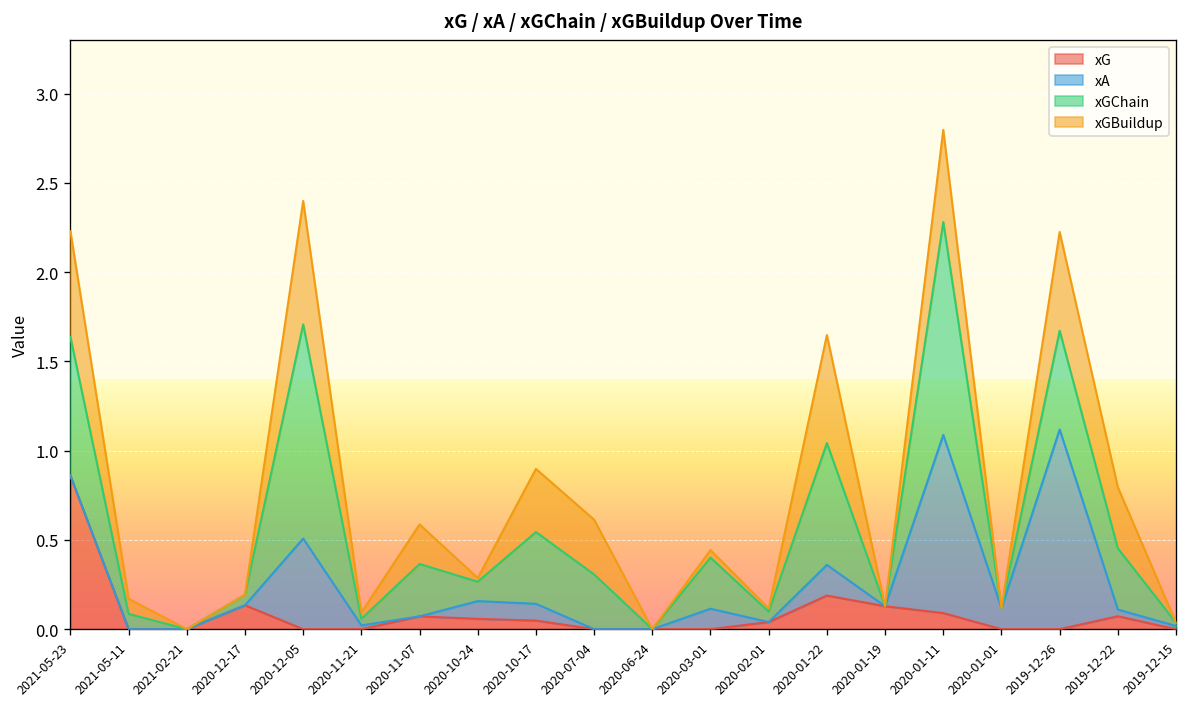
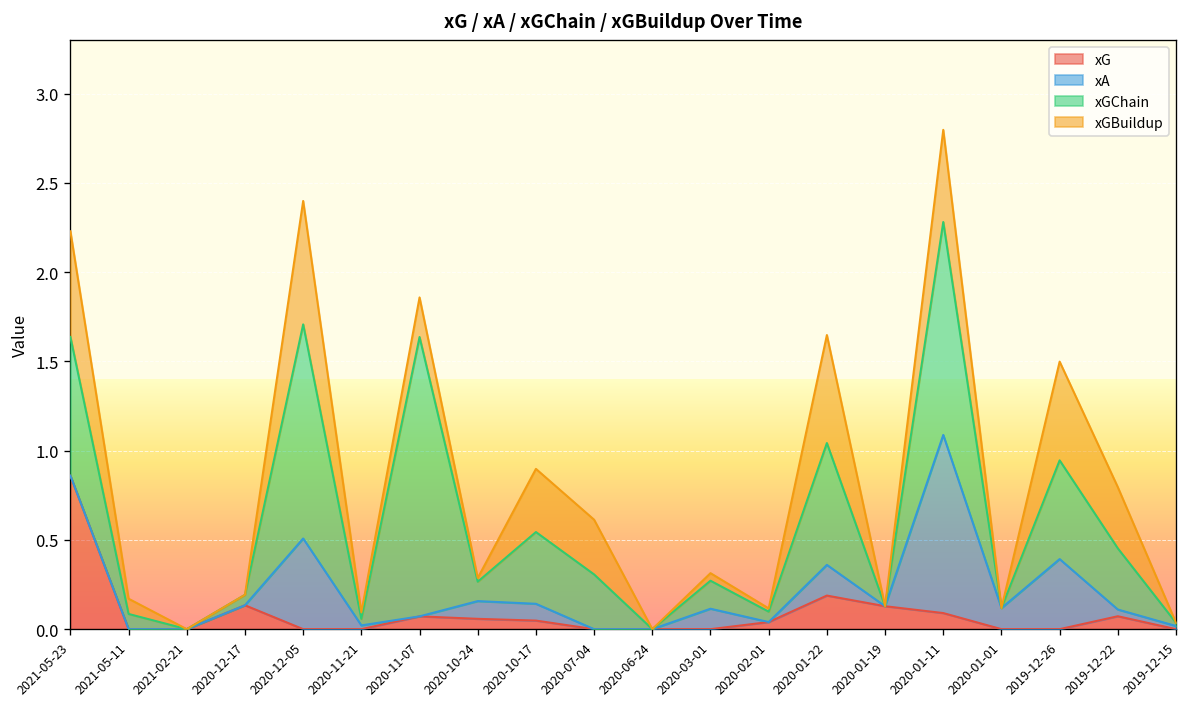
xGChain, 2020-11-07: 0.29 -> 1.57
xGChain, 2020-03-01: 0.29 -> 0.16
xA, 2019-12-26: 1.12 -> 0.39
